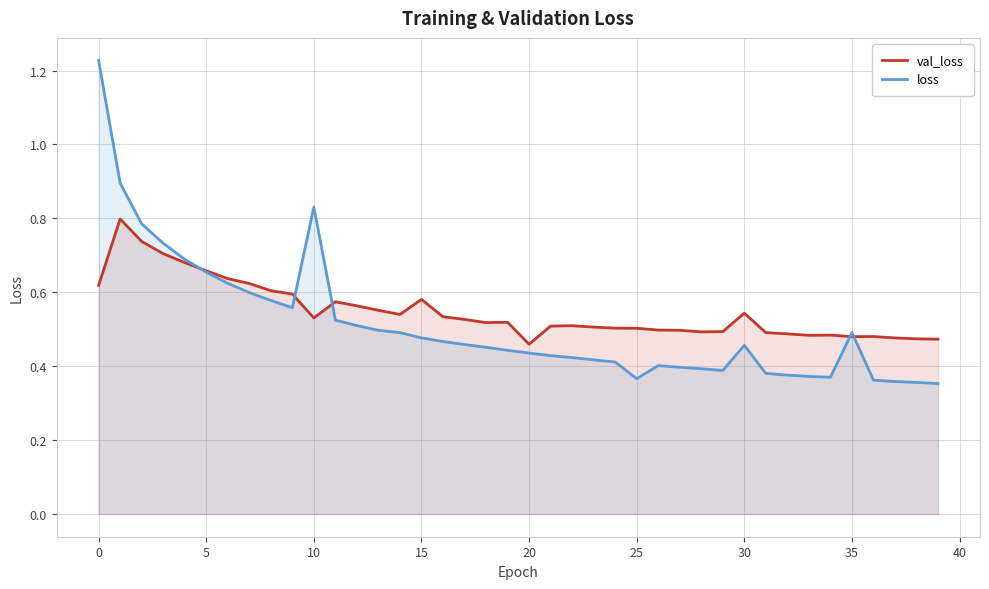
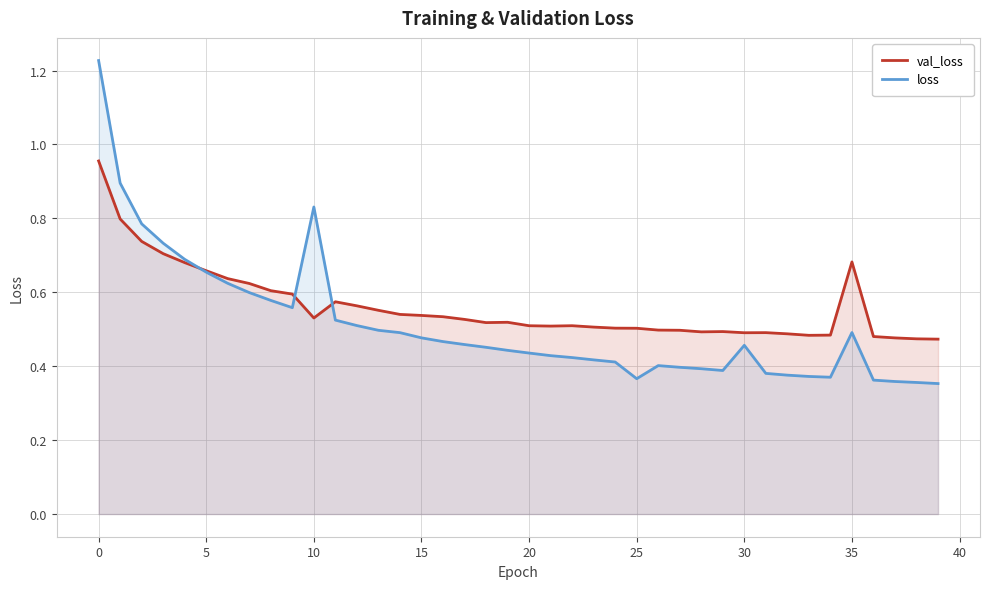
val_loss, 0: 0.62 -> 0.96
val_loss, 15: 0.58 -> 0.54
val_loss, 20: 0.46 -> 0.51
val_loss, 30: 0.54 -> 0.49
val_loss, 35: 0.48 -> 0.68
